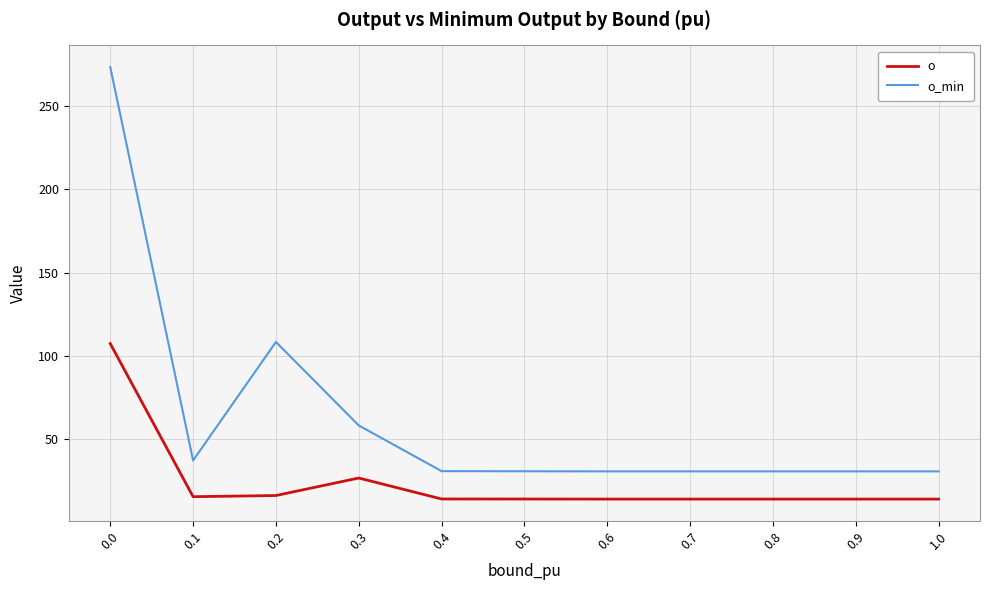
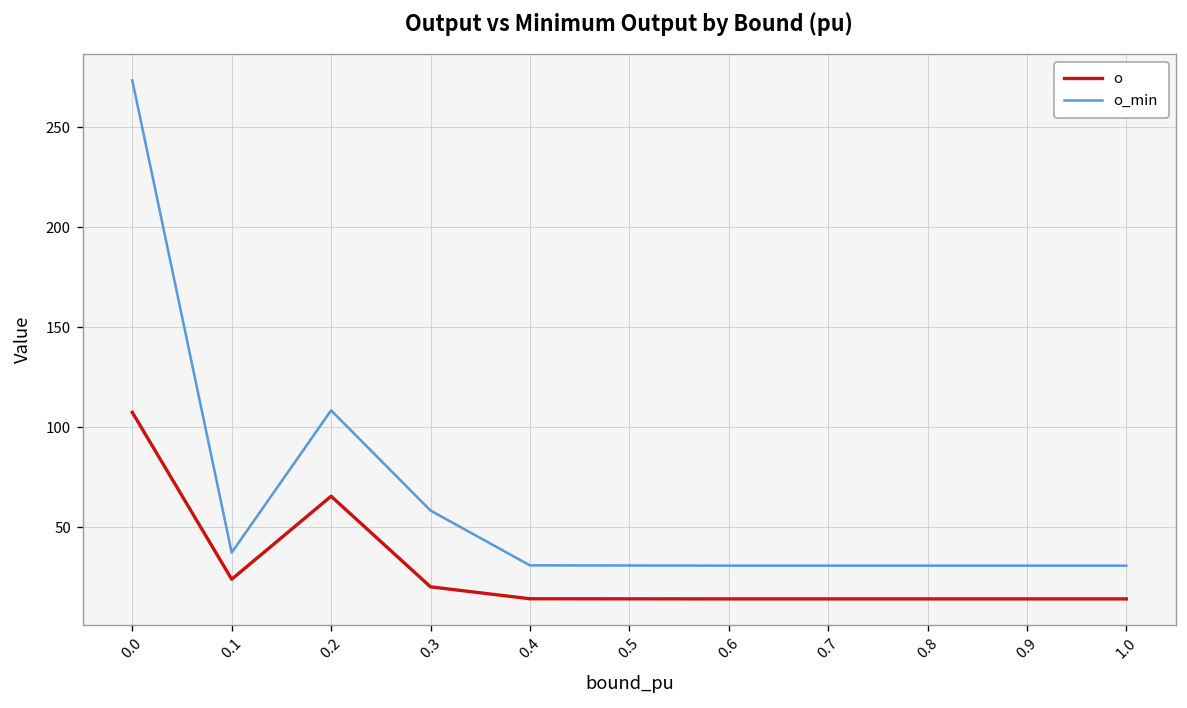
o, 0.1: 16 -> 24
o, 0.2: 16 -> 65
o, 0.3: 27 -> 20
